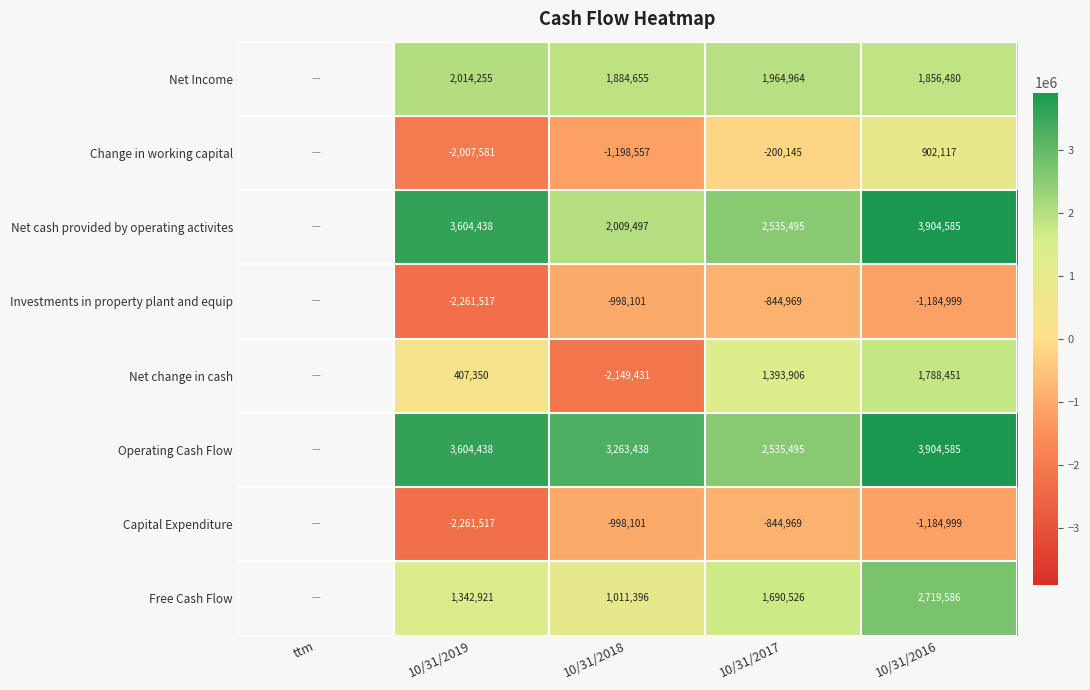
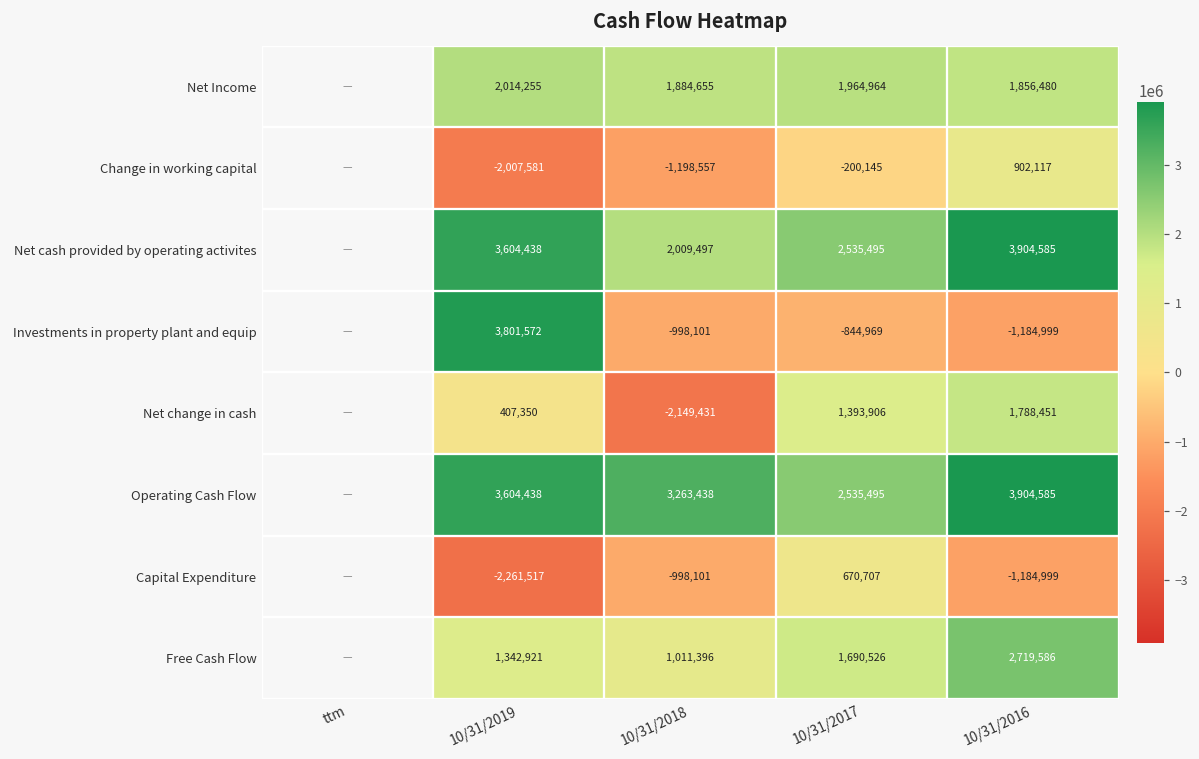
Investments in property plant and equip, 10/31/2019: -2,261,517 -> 3,801,572
Capital Expenditure, 10/31/2017: -844,969 -> 670,707
